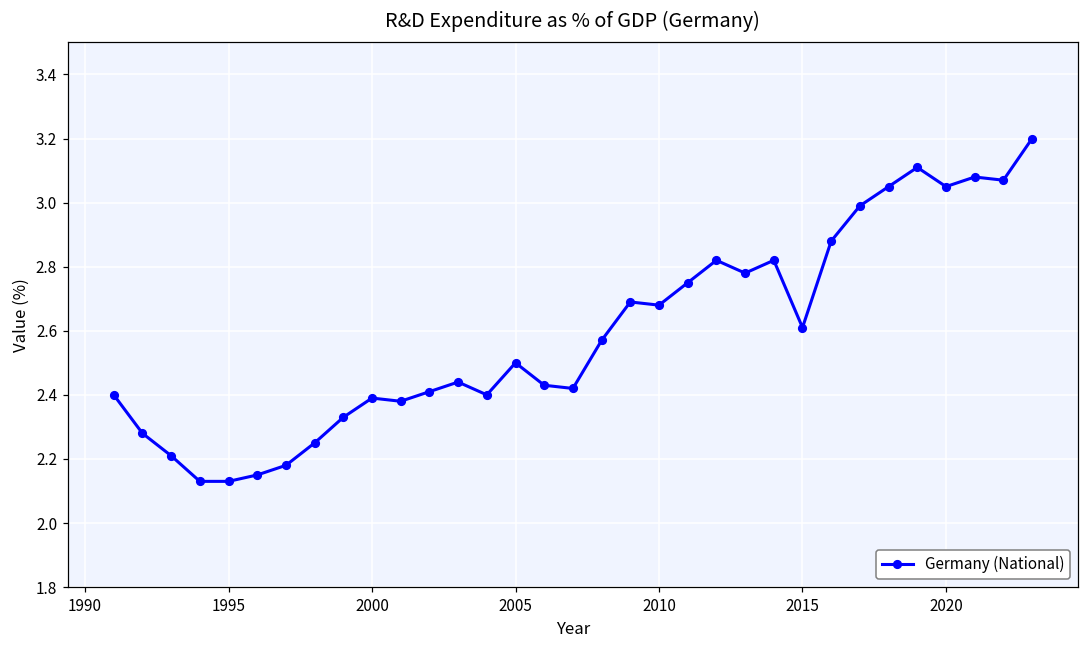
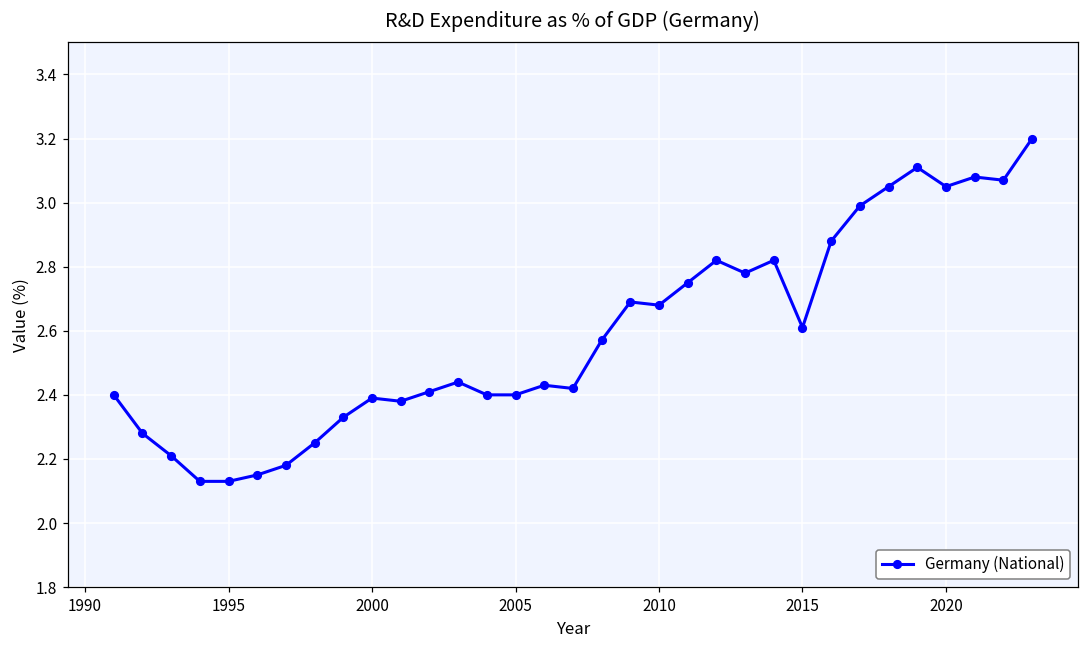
2005: 2.5 -> 2.4
